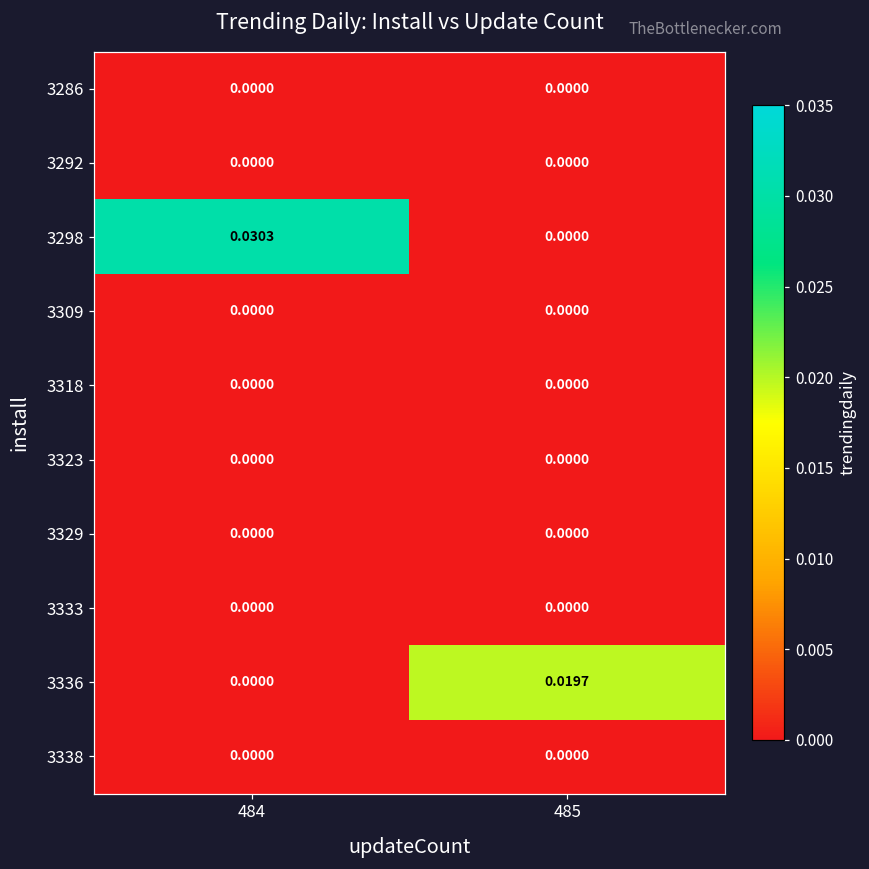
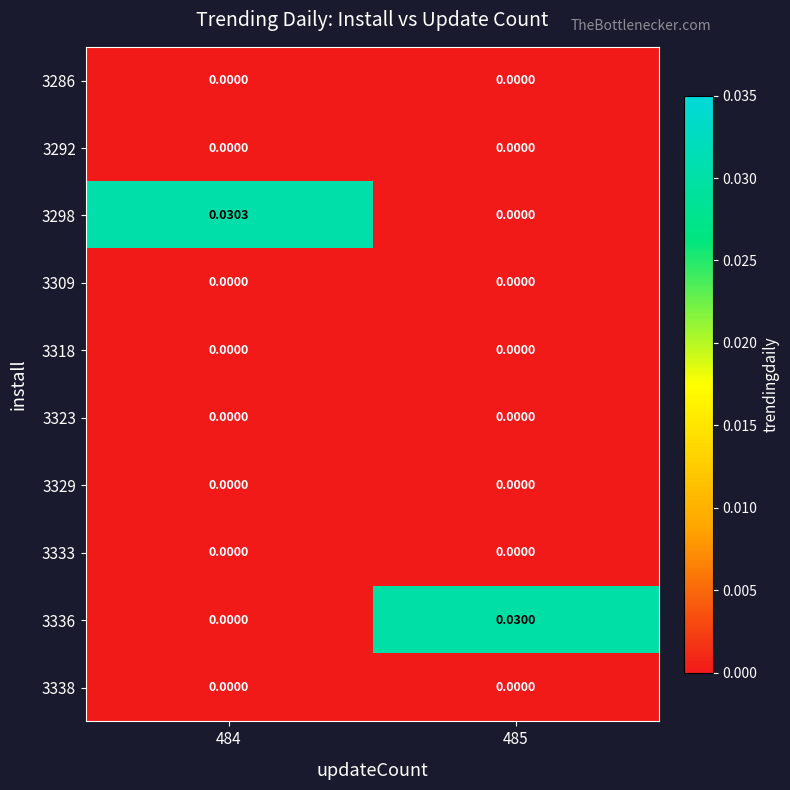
3336, 485: 0.0197 -> 0.0300
